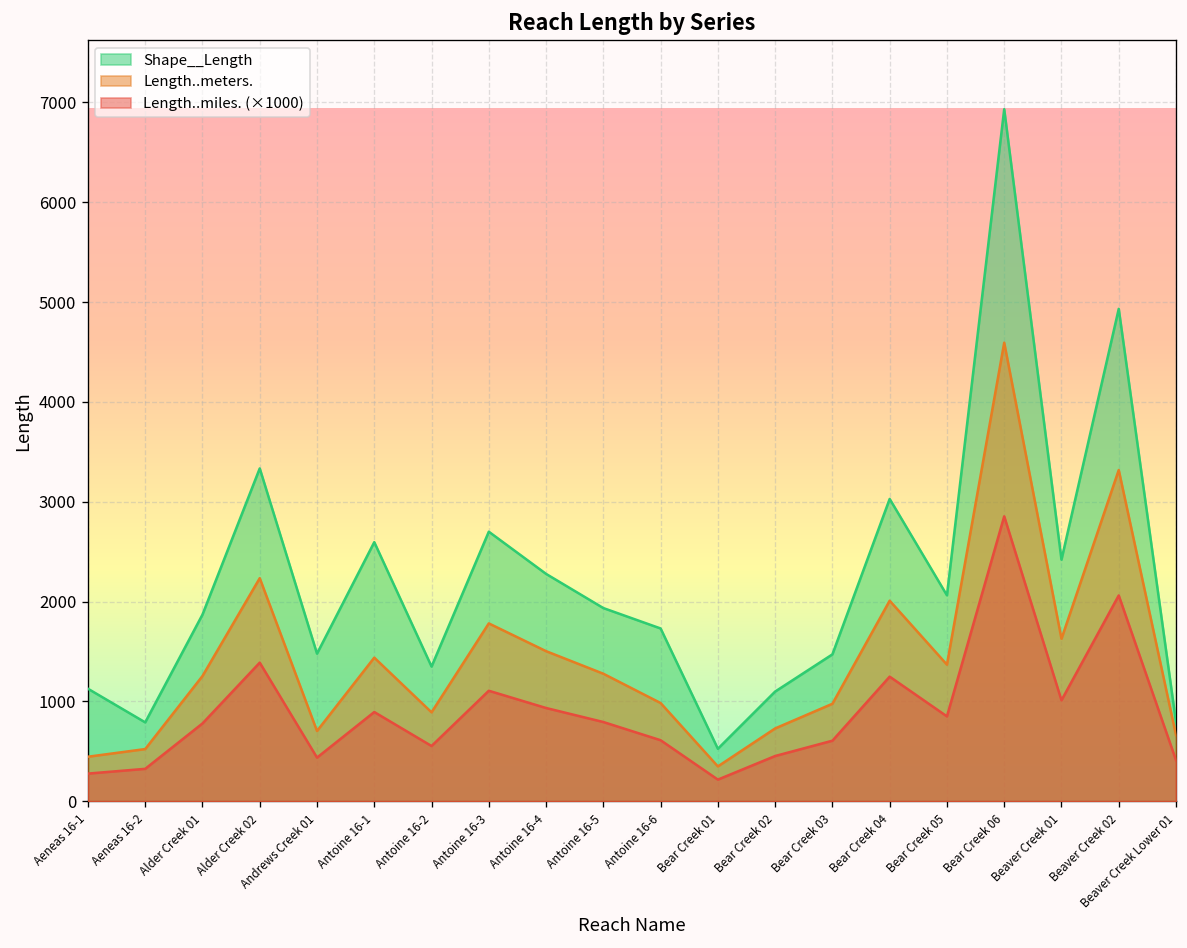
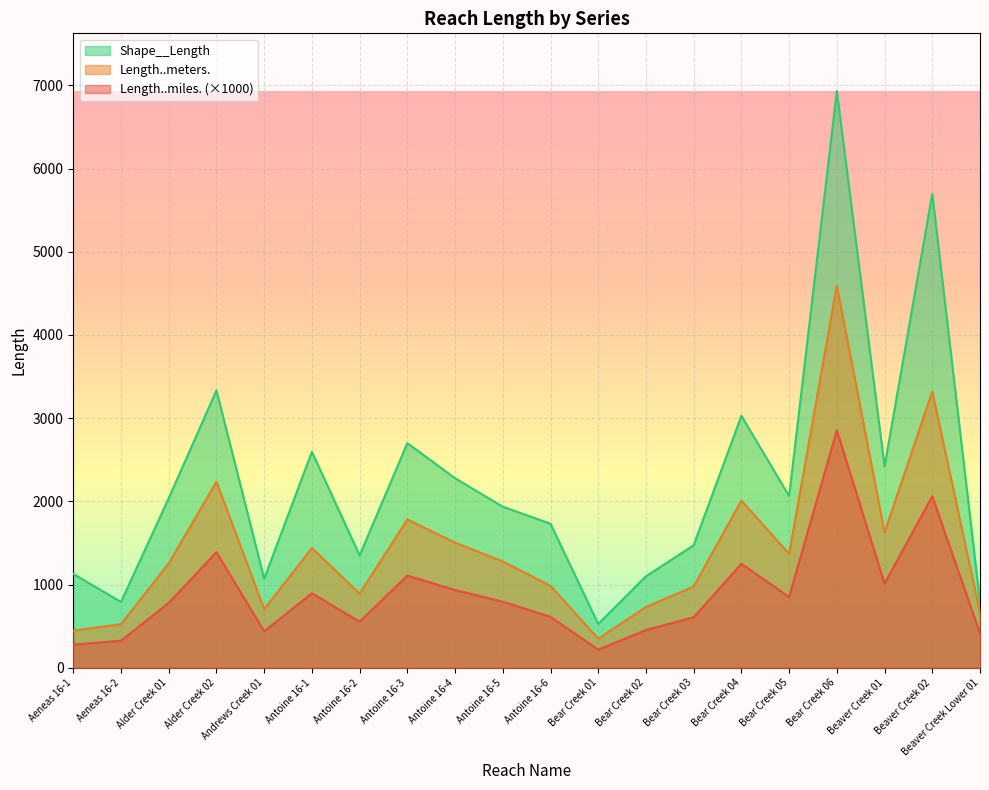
Shape__Length, Alder Creek 01: 1900 -> 2000
Shape__Length, Andrews Creek 01: 1500 -> 1100
Shape__Length, Beaver Creek 02: 4900 -> 5700
